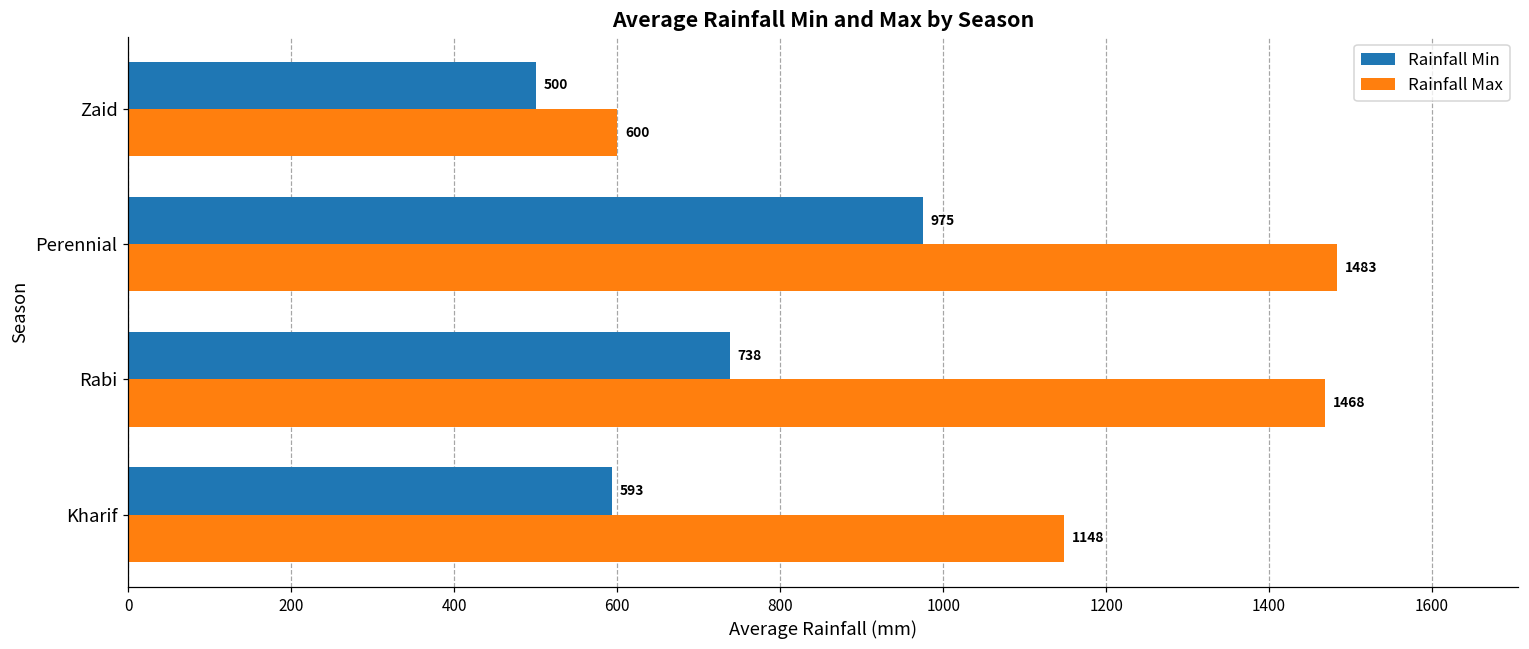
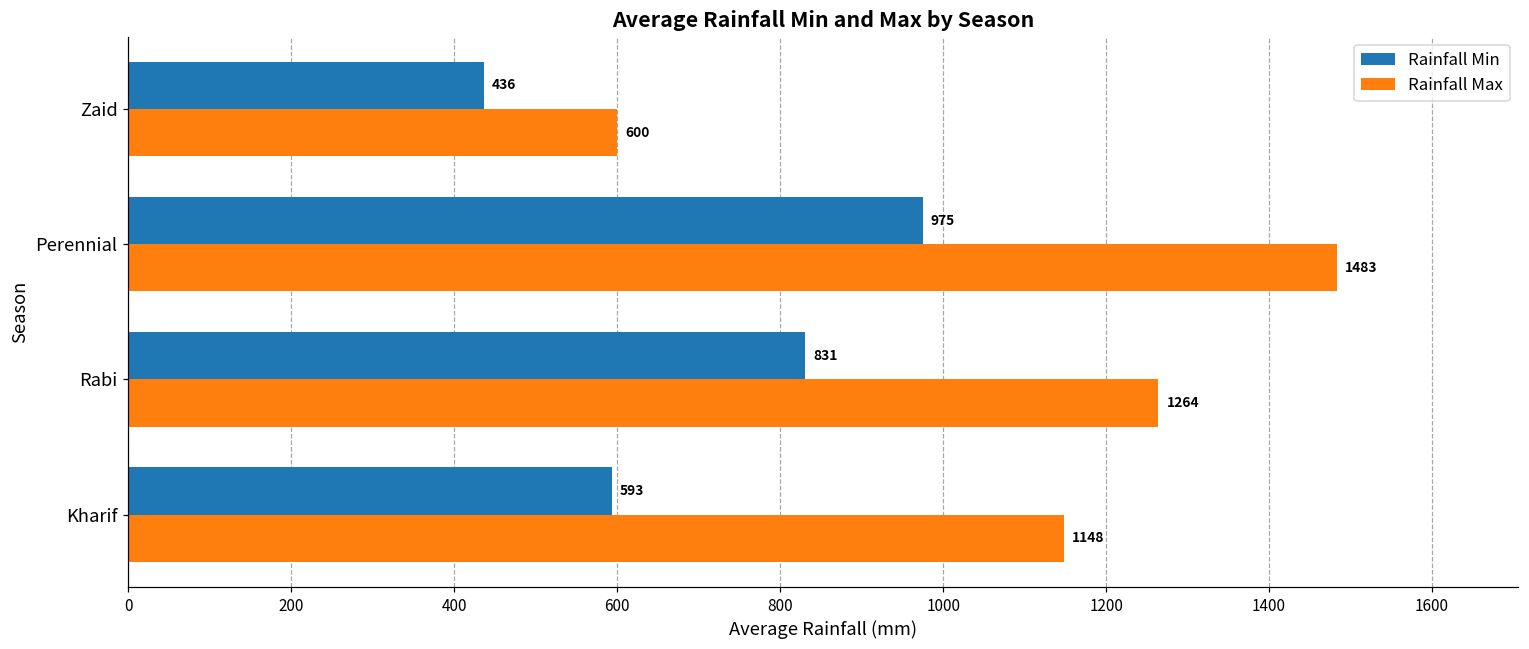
Rainfall Min, Zaid: 500 -> 436
Rainfall Min, Rabi: 738 -> 831
Rainfall Max, Rabi: 1468 -> 1264
